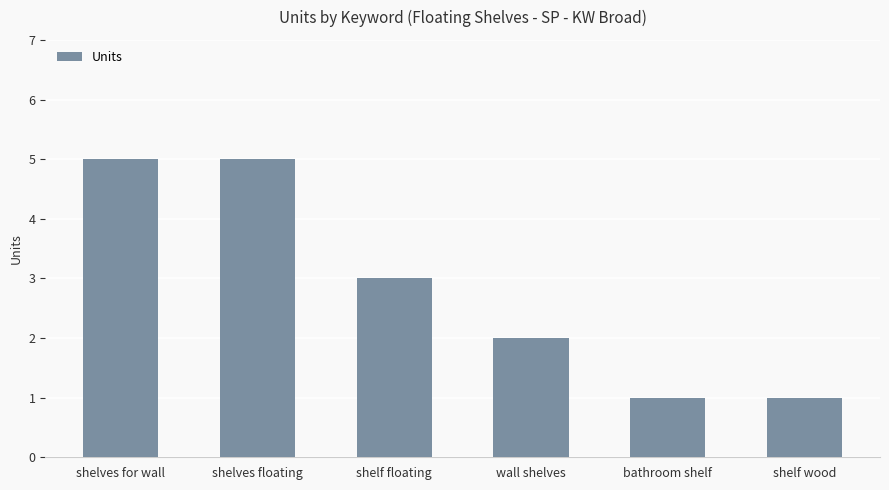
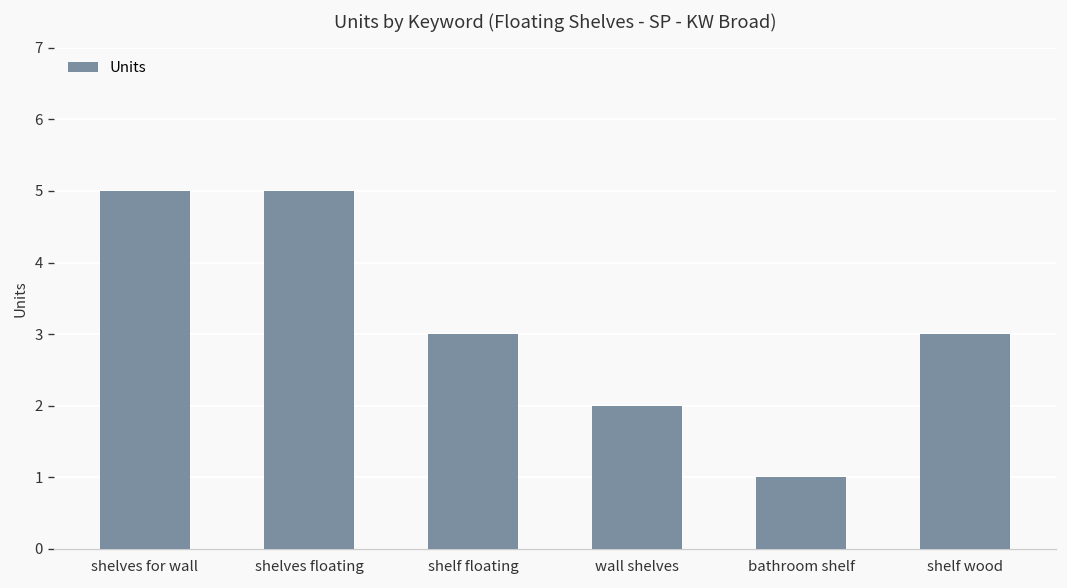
shelf wood: 1 -> 3
